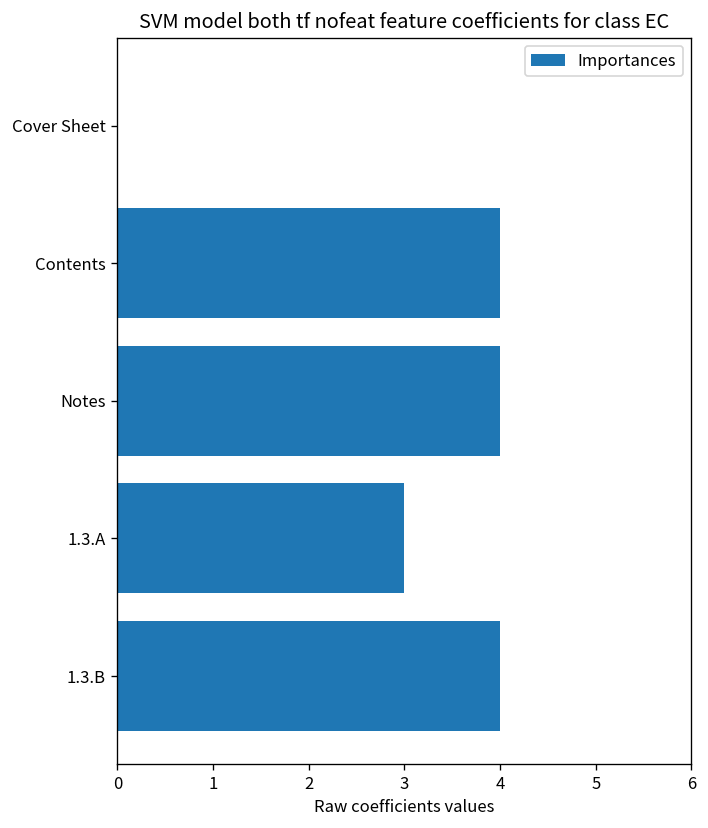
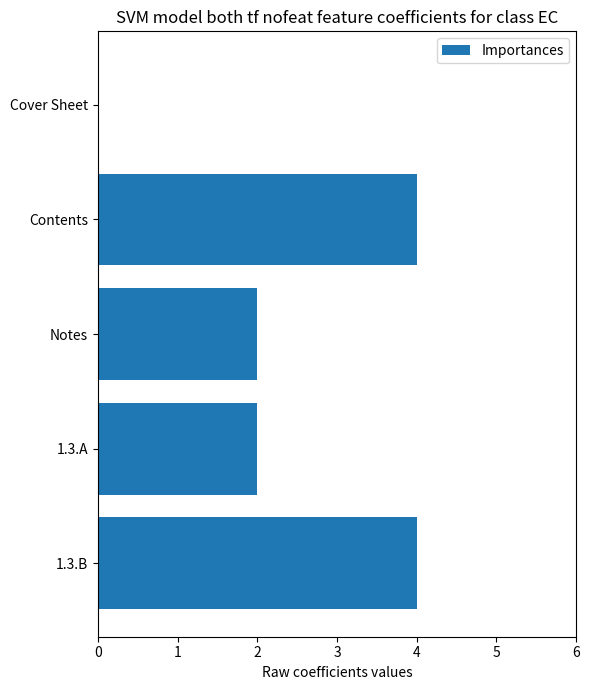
Notes: 4 -> 2
1.3.A: 3 -> 2
